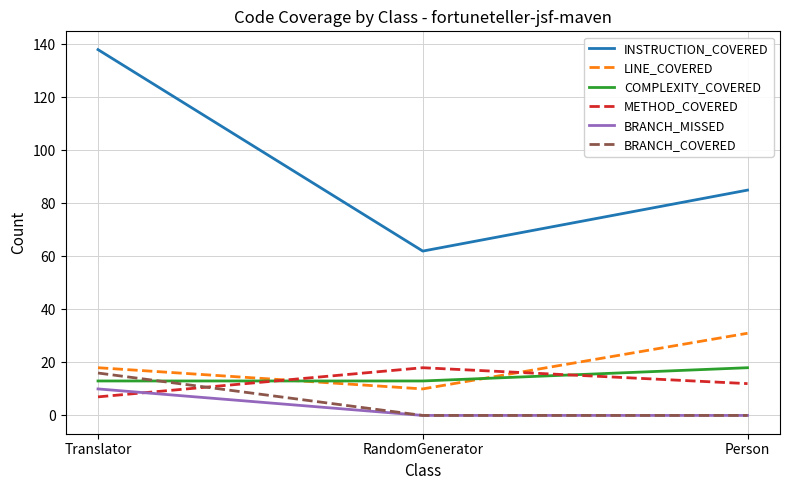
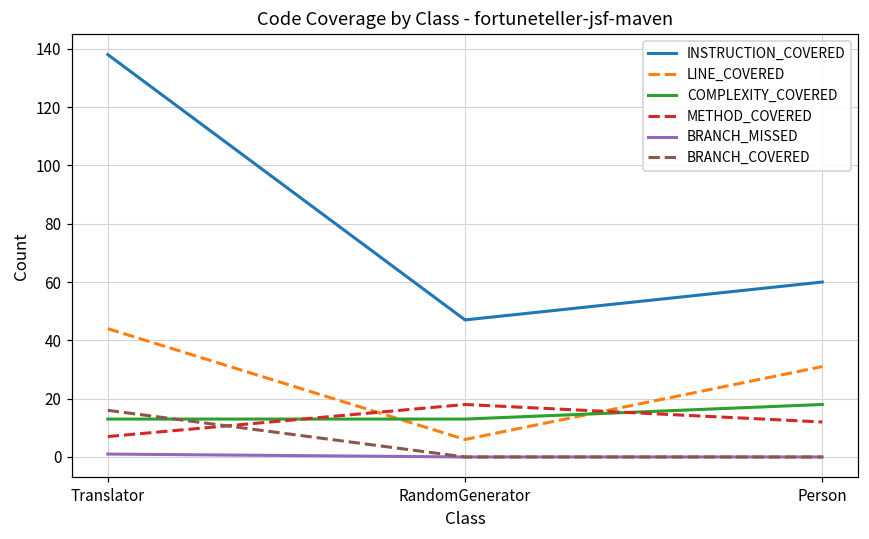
LINE_COVERED, Translator: 18 -> 44
BRANCH_MISSED, Translator: 10 -> 1
INSTRUCTION_COVERED, RandomGenerator: 62 -> 47
LINE_COVERED, RandomGenerator: 10 -> 6
INSTRUCTION_COVERED, Person: 85 -> 60
